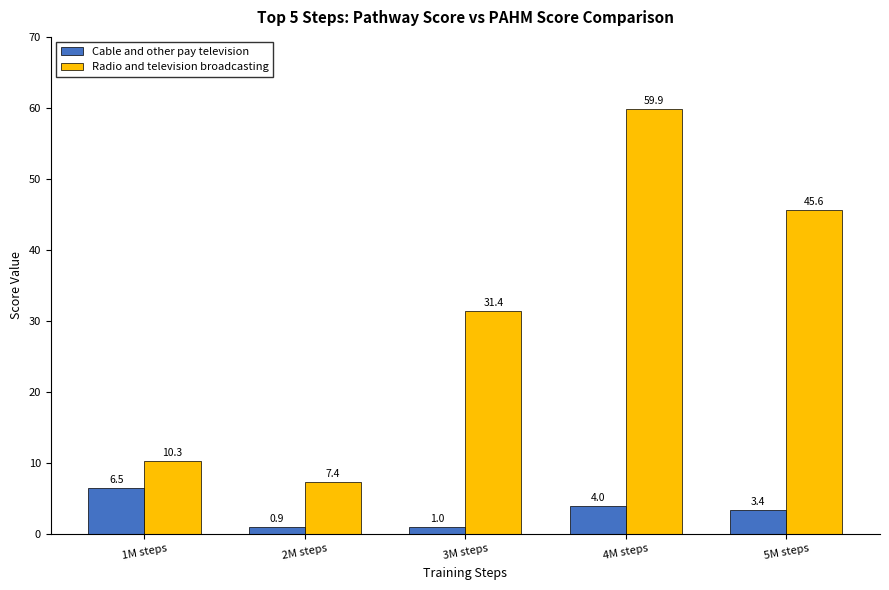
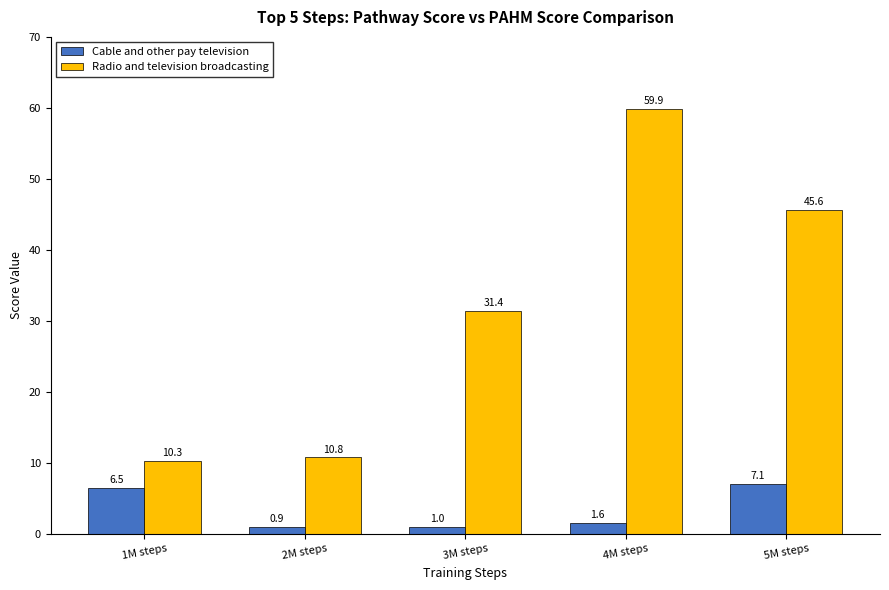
Radio and television broadcasting, 2M steps: 7.4 -> 10.8
Cable and other pay television, 4M steps: 4.0 -> 1.6
Cable and other pay television, 5M steps: 3.4 -> 7.1
